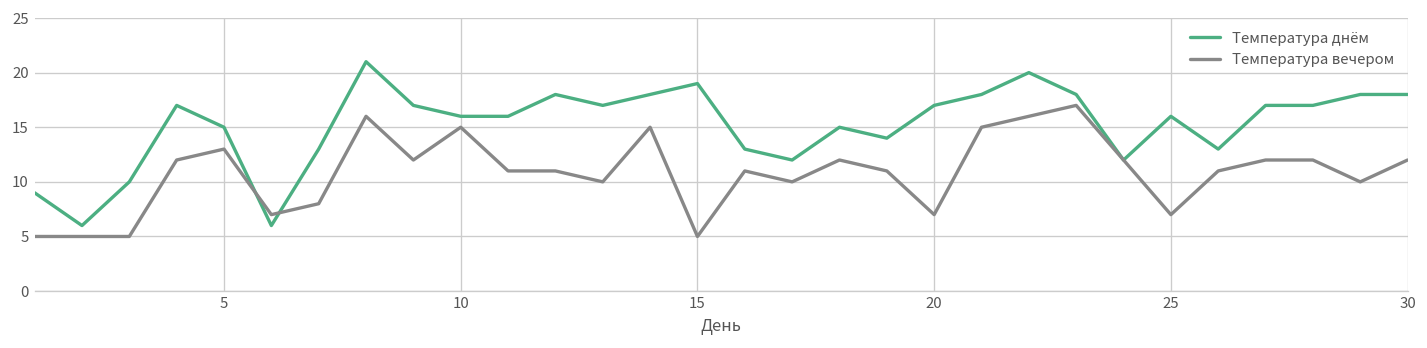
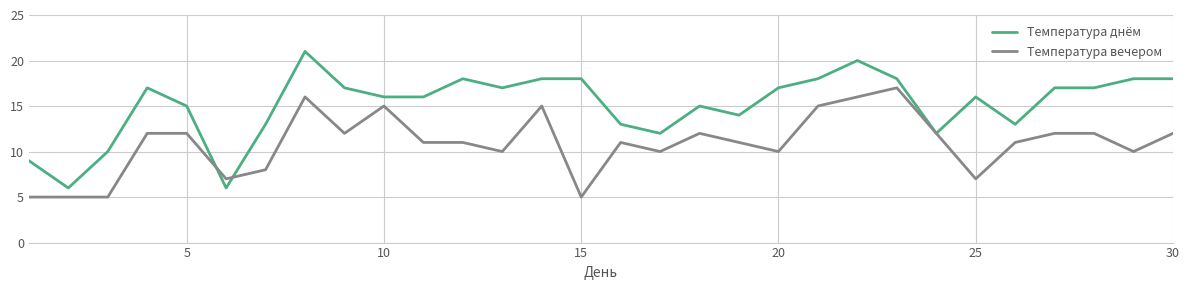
Температура вечером, 5: 13 -> 12
Температура днём, 15: 19 -> 18
Температура вечером, 20: 7 -> 10
